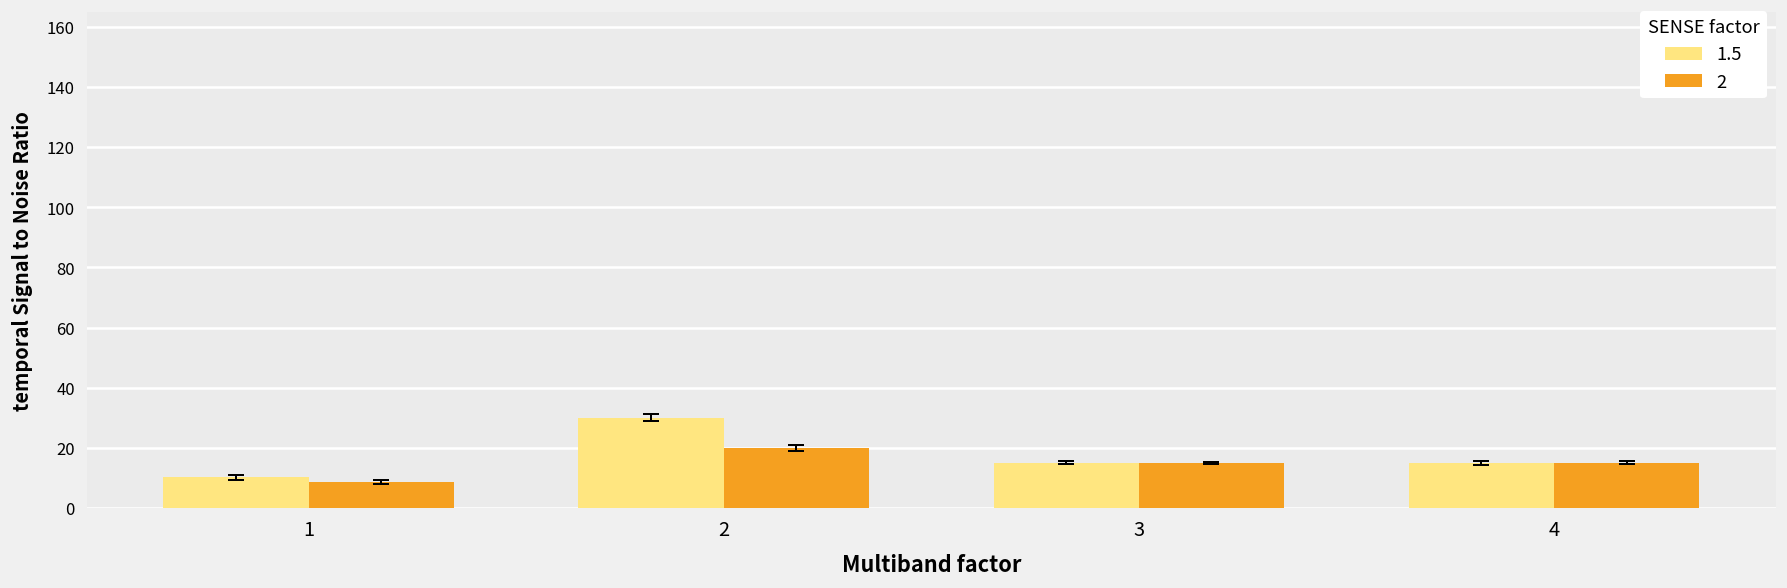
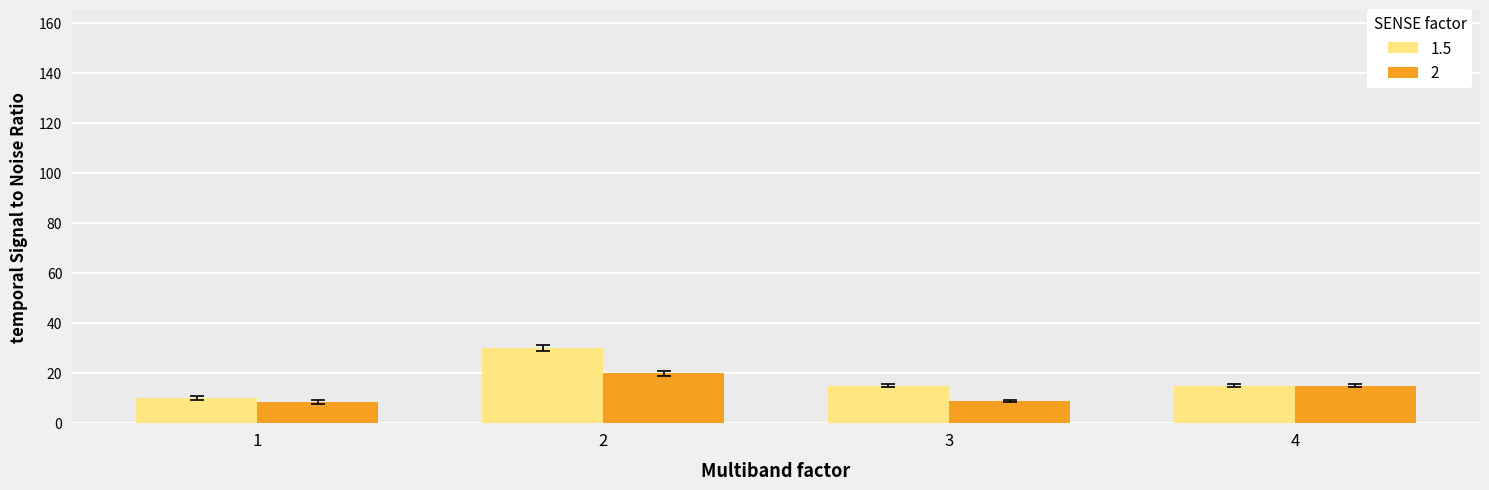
2, 3: 15 -> 9
